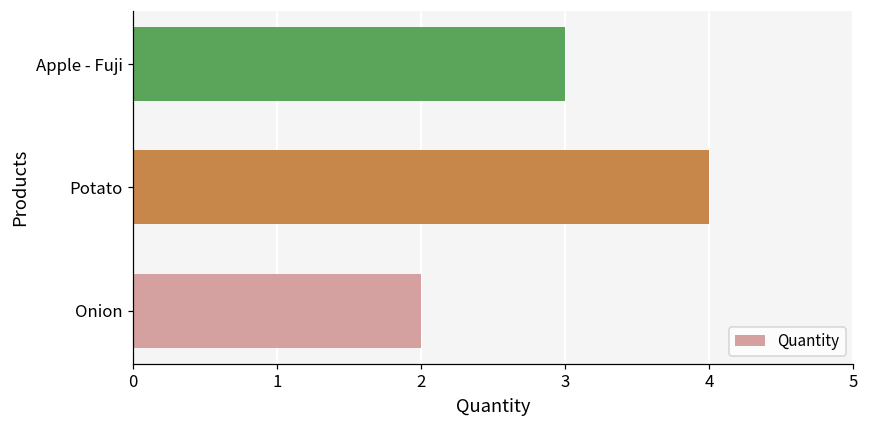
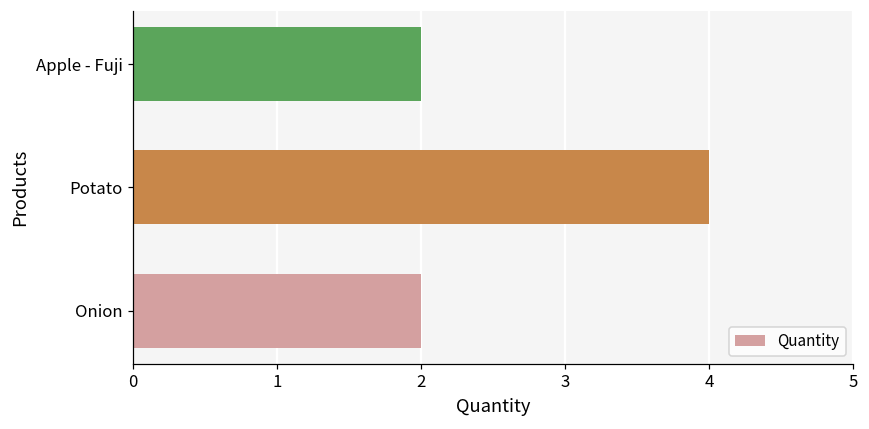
Apple - Fuji: 3 -> 2
